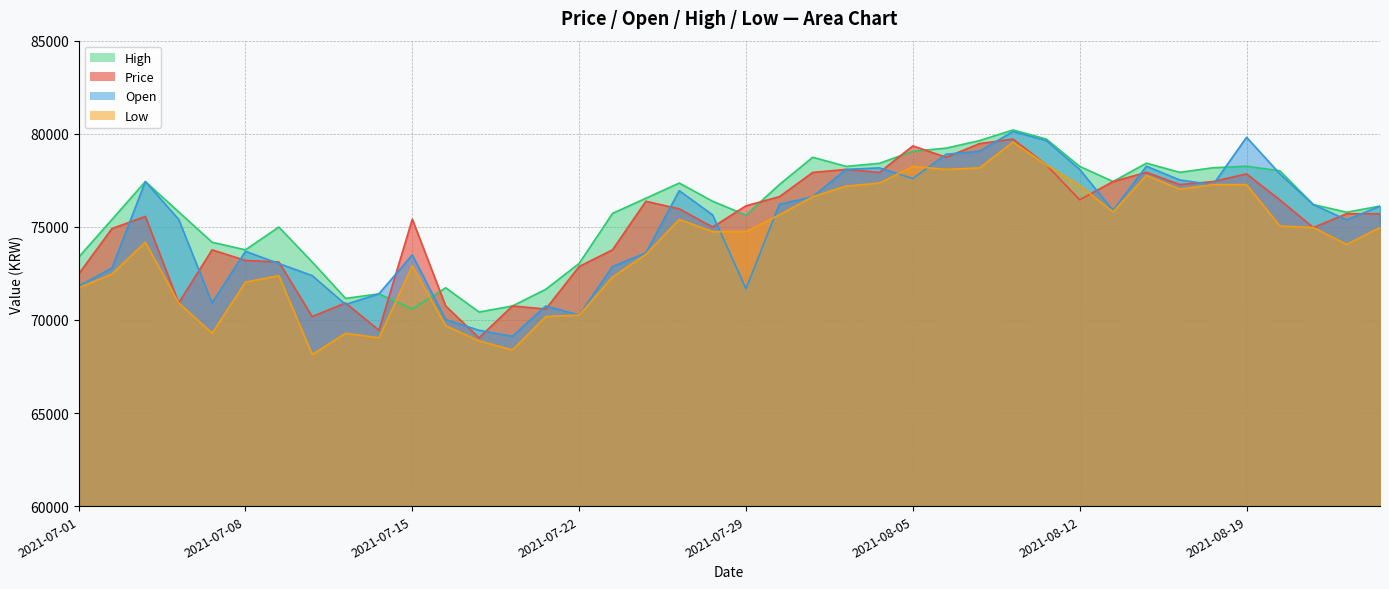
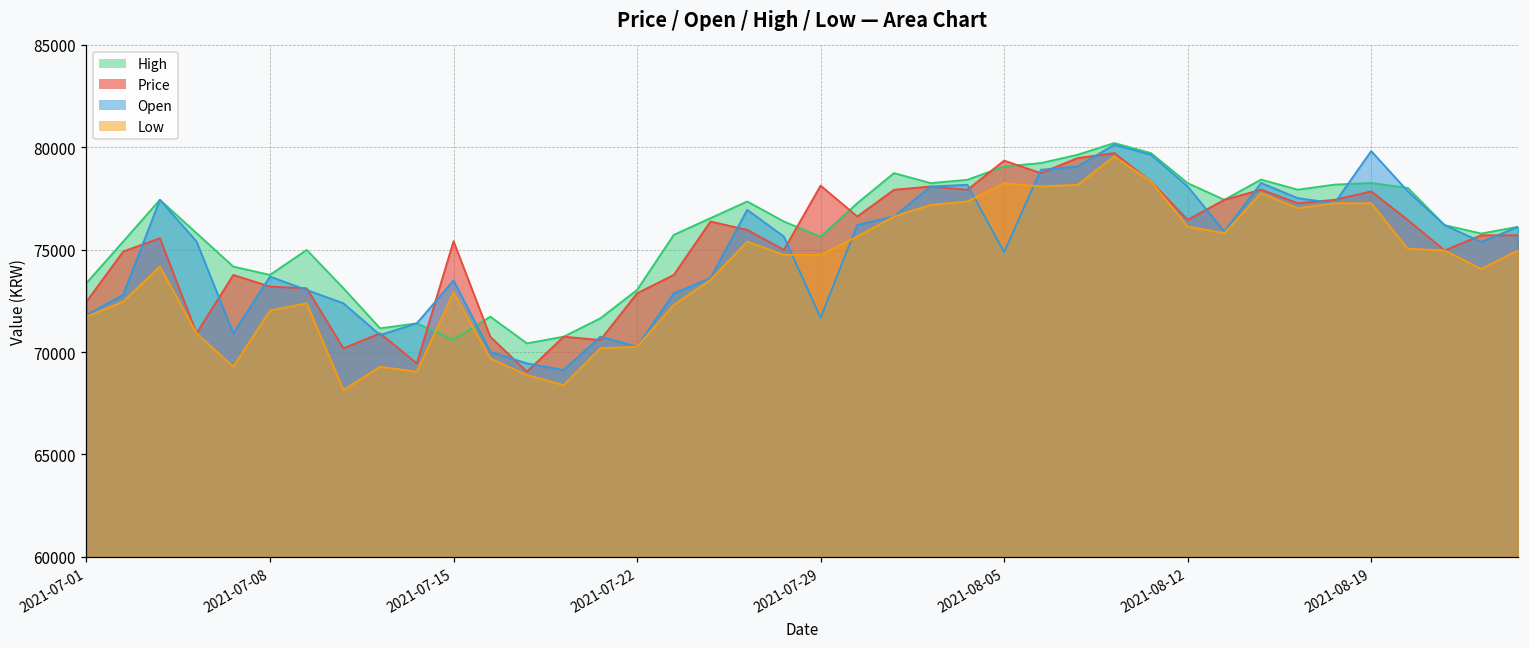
Price, 2021-07-29: 76100 -> 78100
Open, 2021-08-05: 77600 -> 74900
Low, 2021-08-12: 77200 -> 76100
